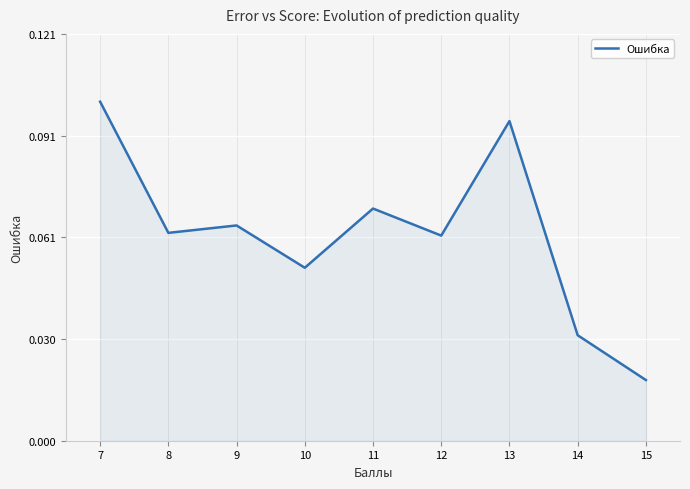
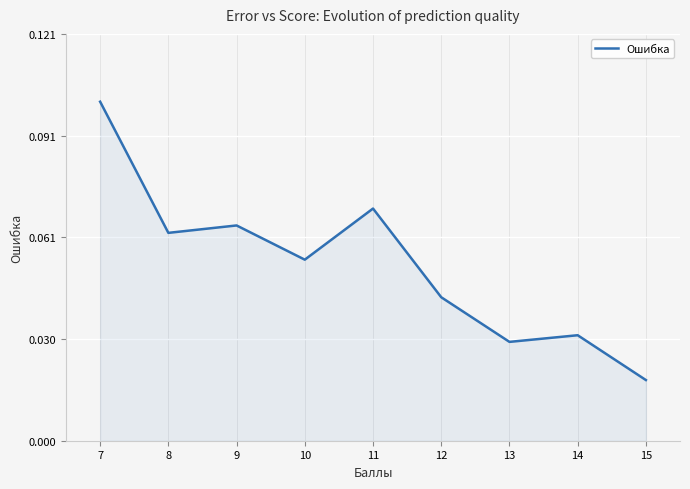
10: 0.052 -> 0.054
12: 0.061 -> 0.043
13: 0.095 -> 0.029
